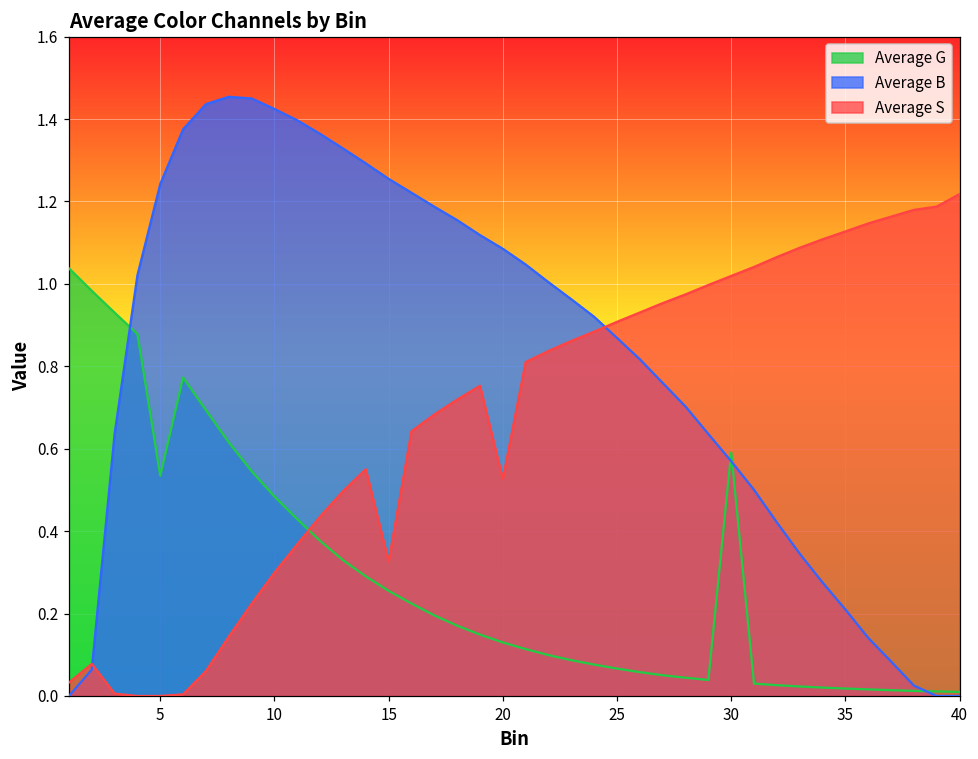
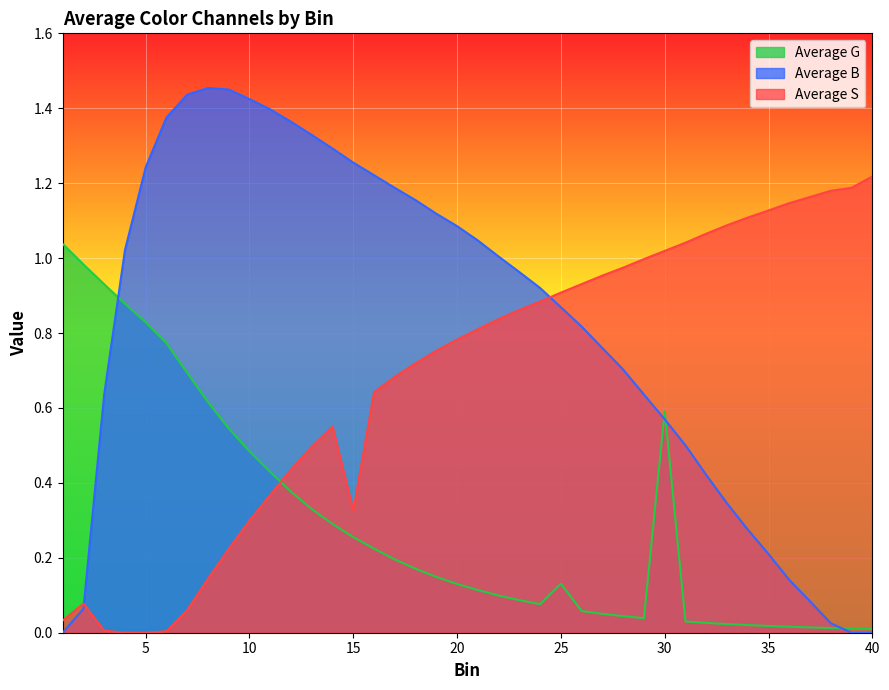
Average G, 5: 0.53 -> 0.83
Average S, 20: 0.53 -> 0.78
Average G, 25: 0.07 -> 0.13
